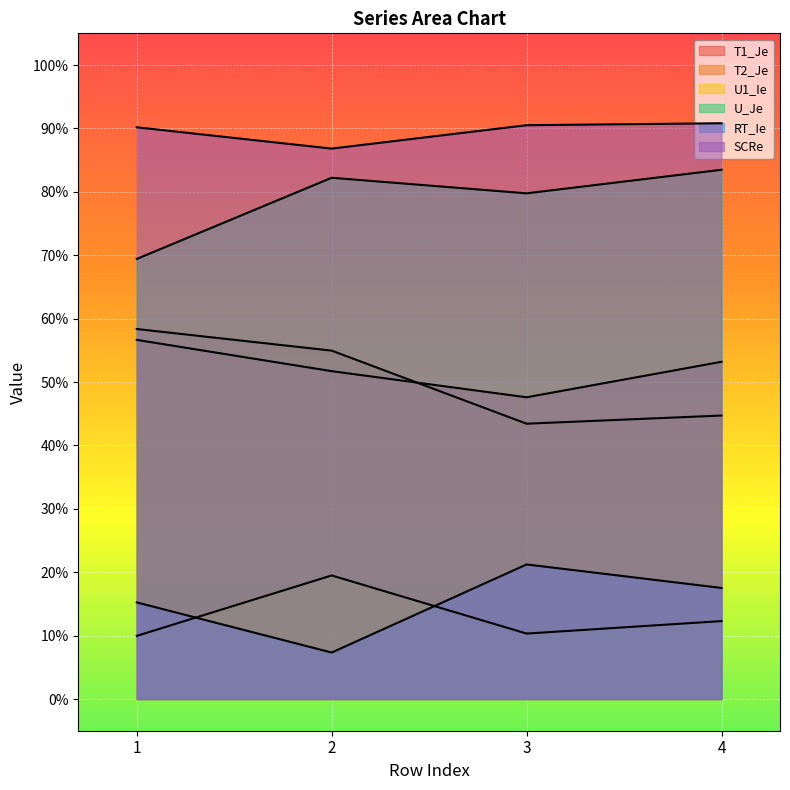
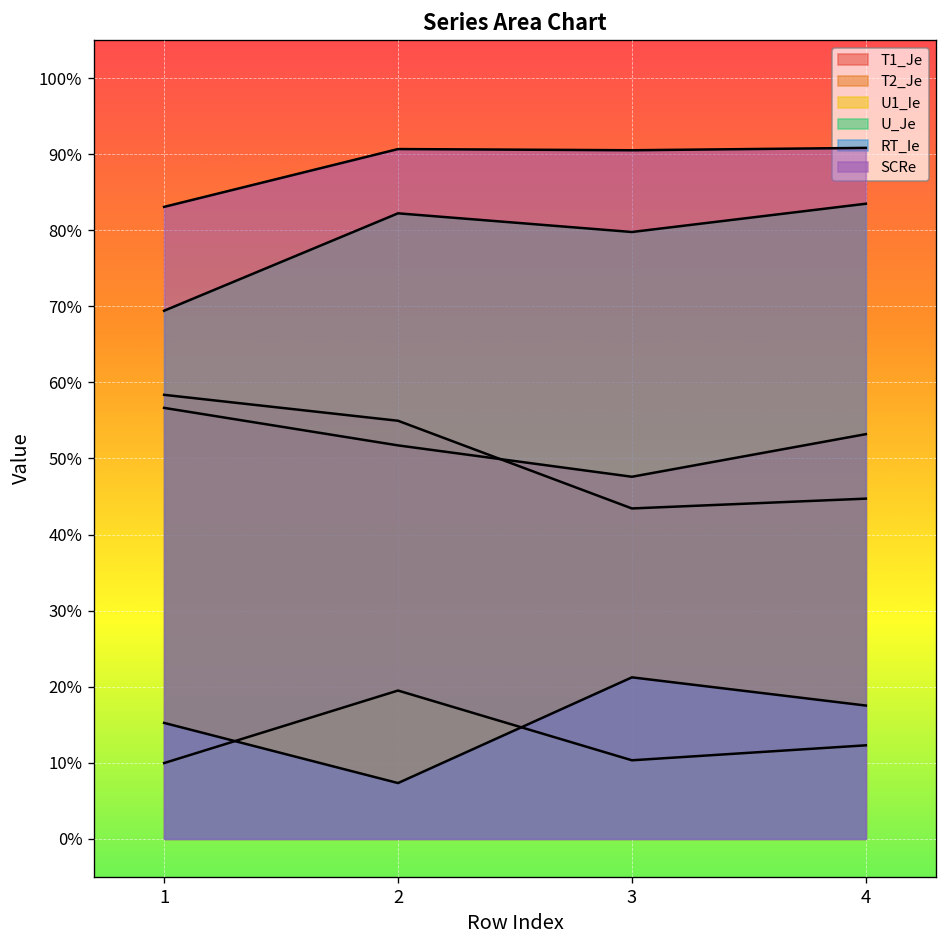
SCRe, 1: 90% -> 83%
SCRe, 2: 87% -> 91%
